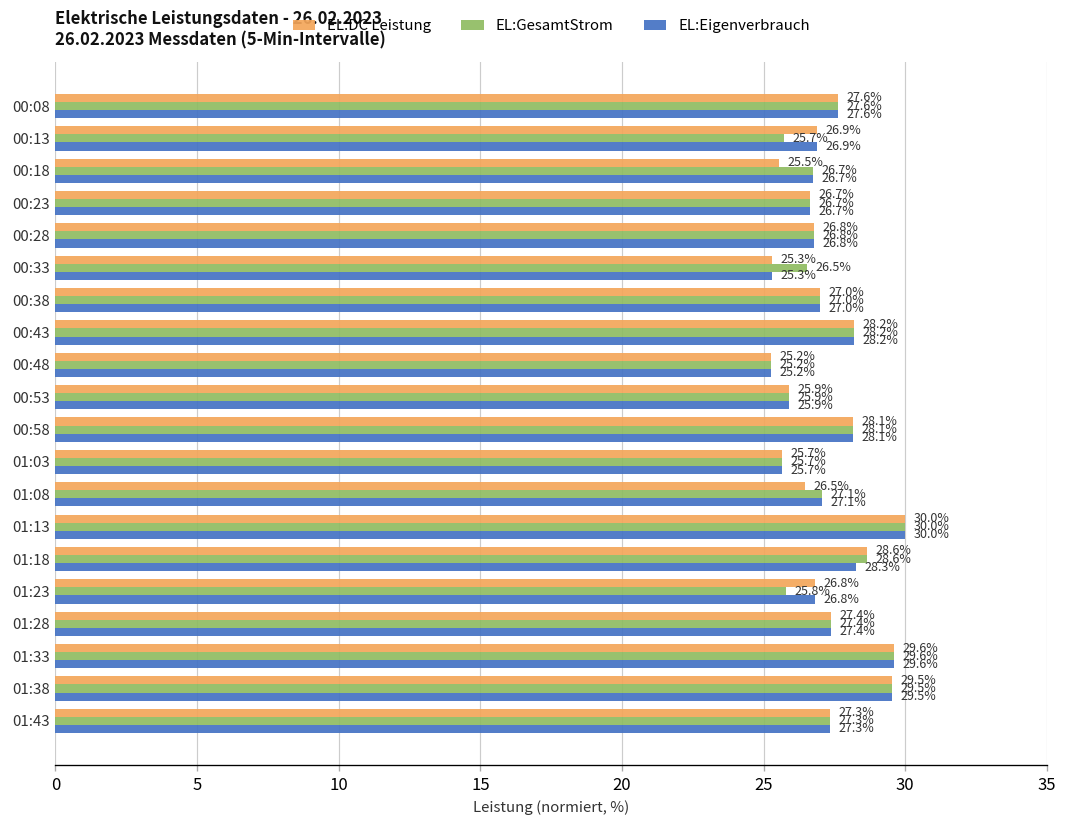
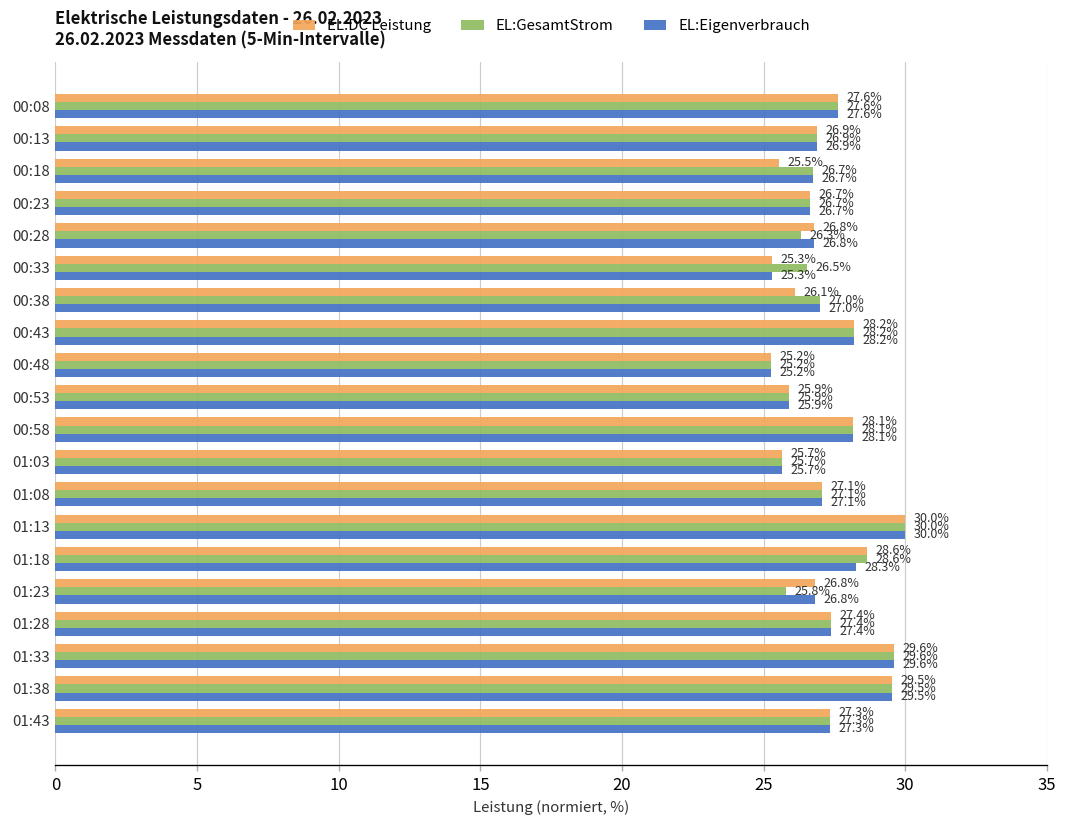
EL:GesamtStrom, 00:13: 25.7% -> 26.9%
EL:GesamtStrom, 00:28: 26.8% -> 26.3%
EL:DC Leistung, 00:38: 27.0% -> 26.1%
EL:DC Leistung, 01:08: 26.5% -> 27.1%
